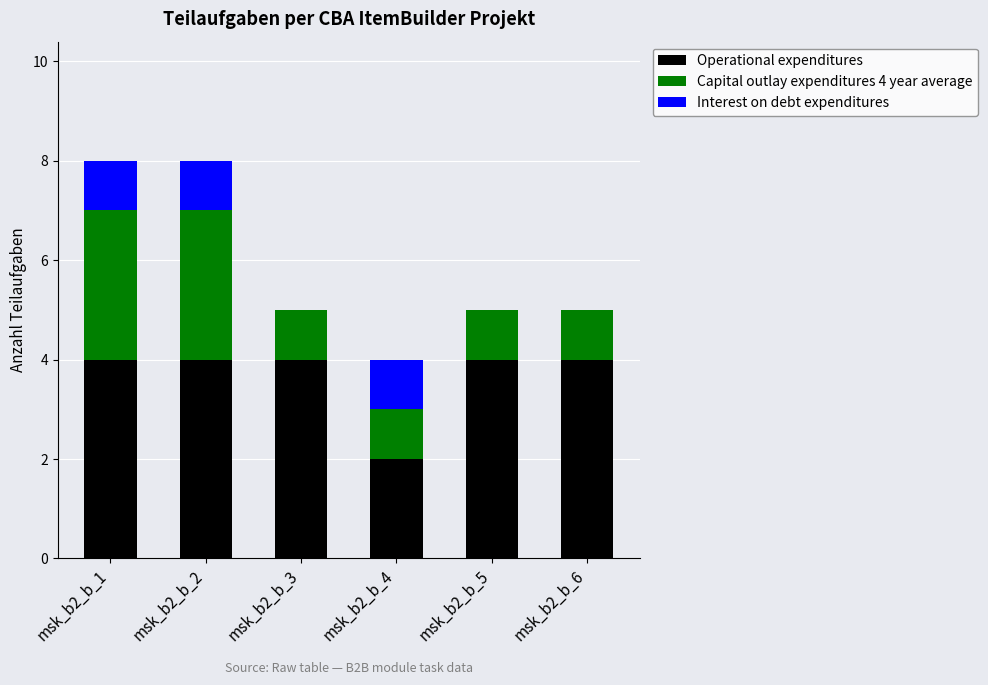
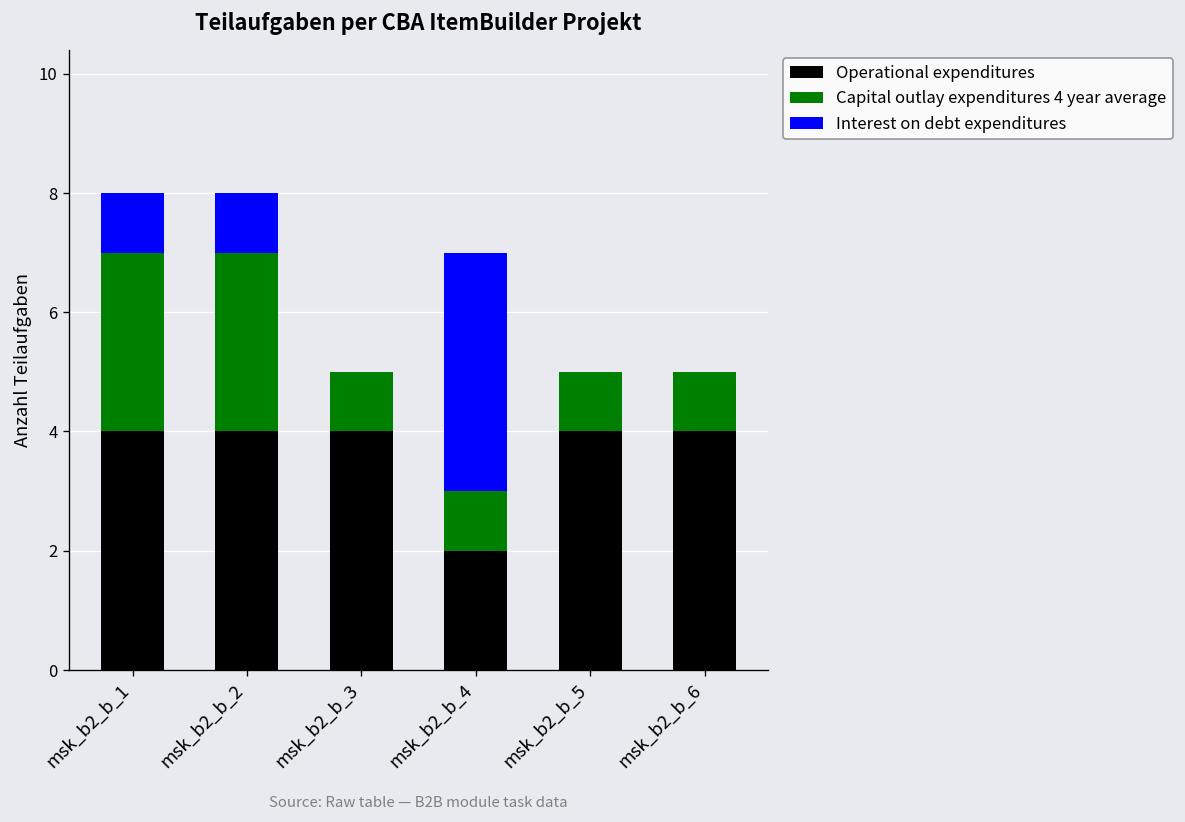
Interest on debt expenditures, msk_b2_b_4: 1 -> 4
